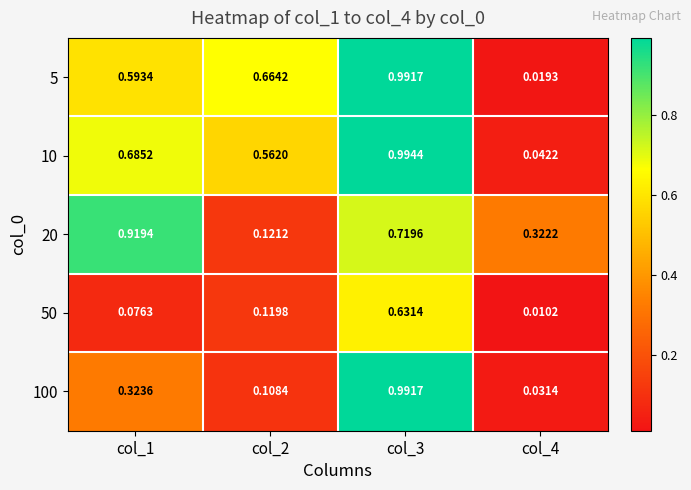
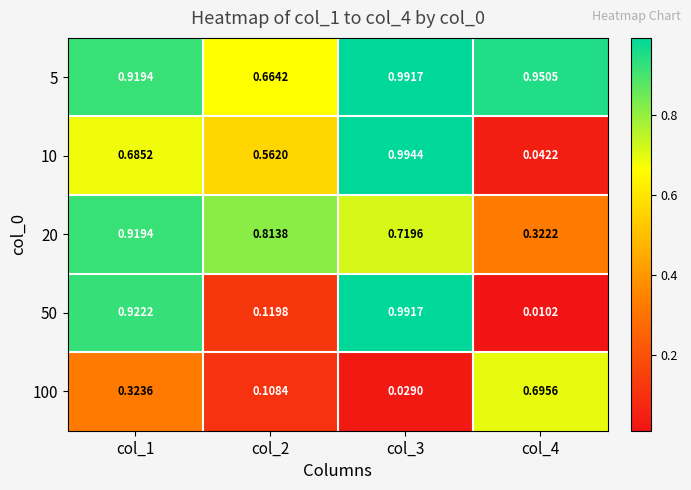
5, col_1: 0.5934 -> 0.9194
5, col_4: 0.0193 -> 0.9505
20, col_2: 0.1212 -> 0.8138
50, col_1: 0.0763 -> 0.9222
50, col_3: 0.6314 -> 0.9917
100, col_3: 0.9917 -> 0.0290
100, col_4: 0.0314 -> 0.6956
